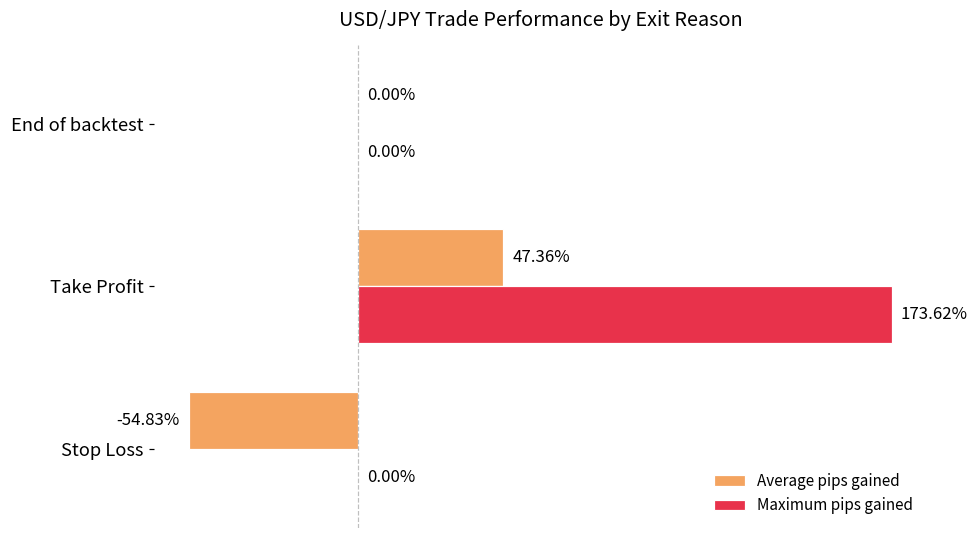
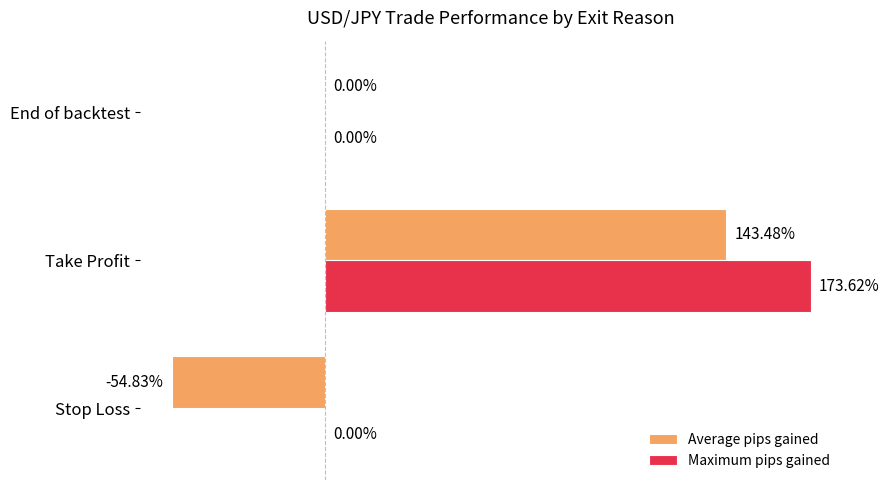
Average pips gained, Take Profit: 47.36% -> 143.48%
